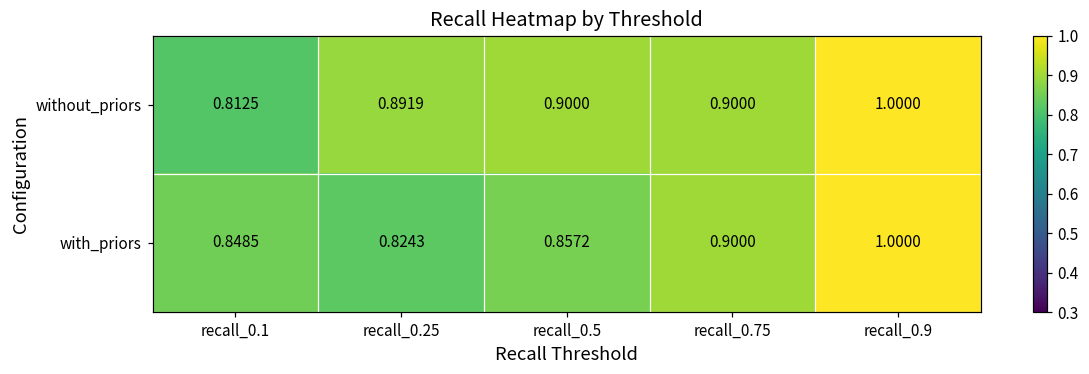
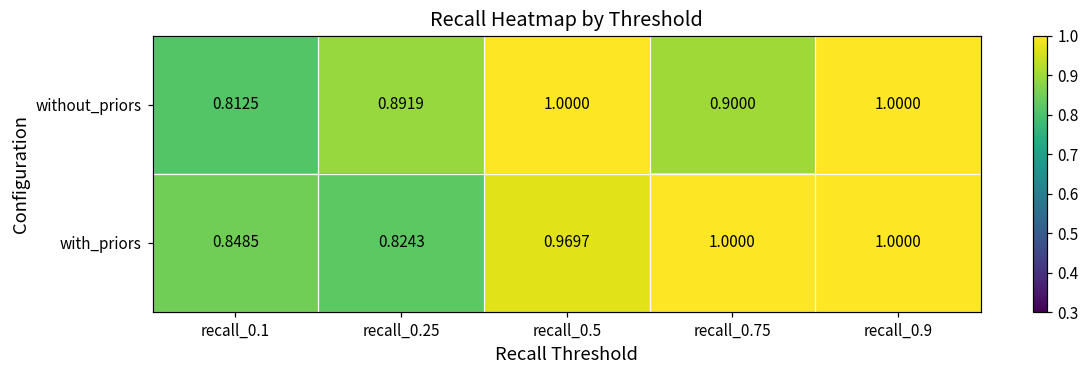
without_priors, recall_0.5: 0.9000 -> 1.0000
with_priors, recall_0.5: 0.8572 -> 0.9697
with_priors, recall_0.75: 0.9000 -> 1.0000
